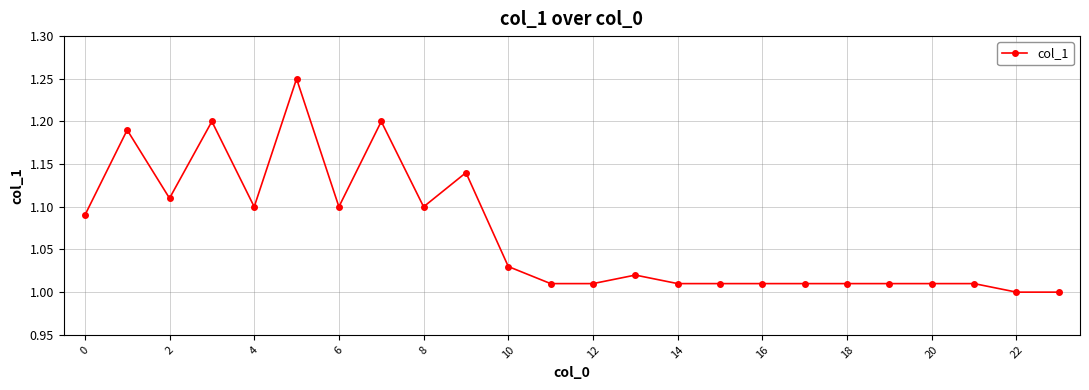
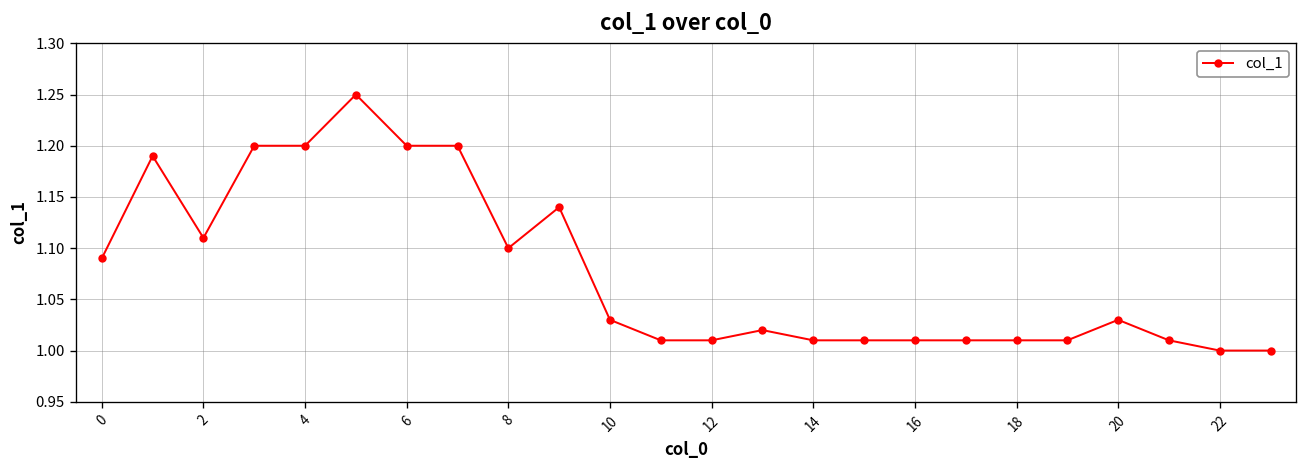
4: 1.1 -> 1.2
6: 1.1 -> 1.2
20: 1.01 -> 1.03
